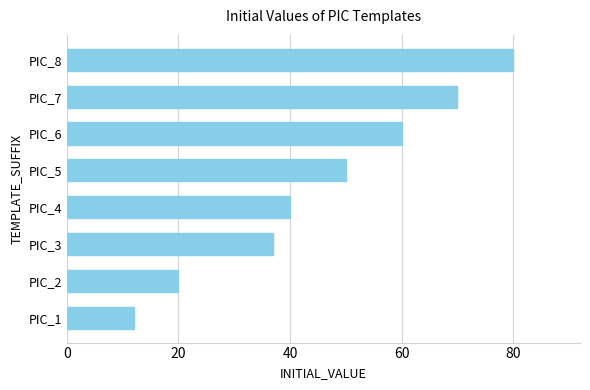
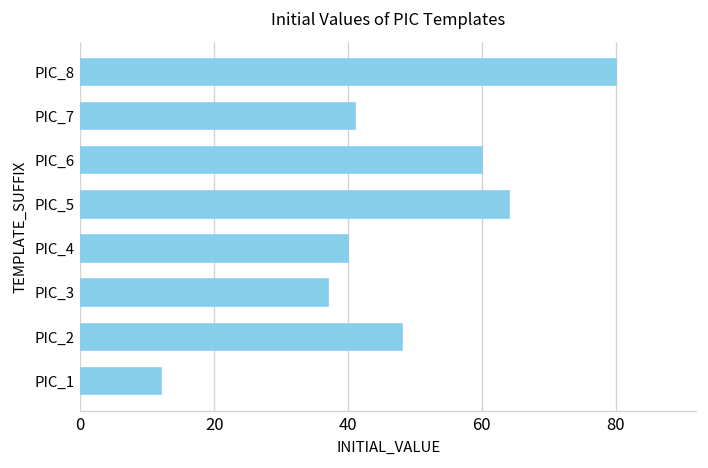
PIC_7: 70 -> 41
PIC_5: 50 -> 64
PIC_2: 20 -> 48
